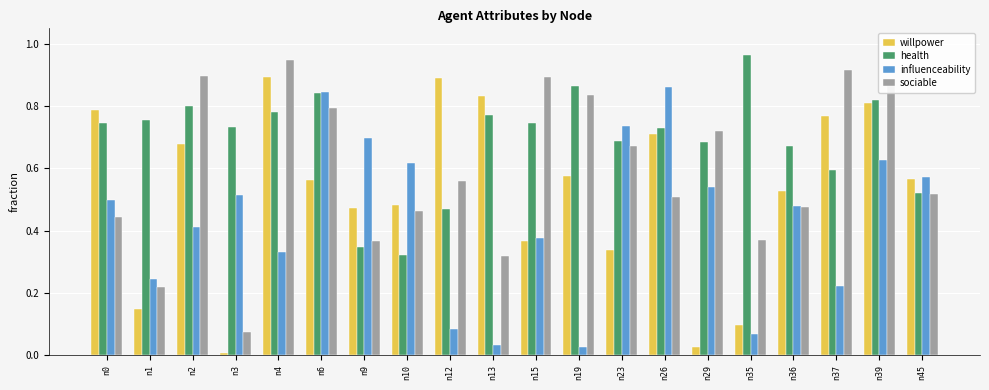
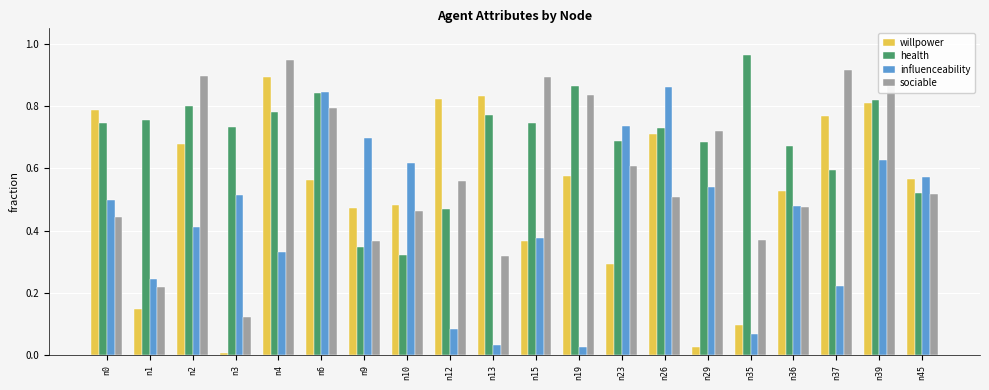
sociable, n3: 0.08 -> 0.12
willpower, n12: 0.89 -> 0.82
willpower, n23: 0.34 -> 0.29
sociable, n23: 0.67 -> 0.61
